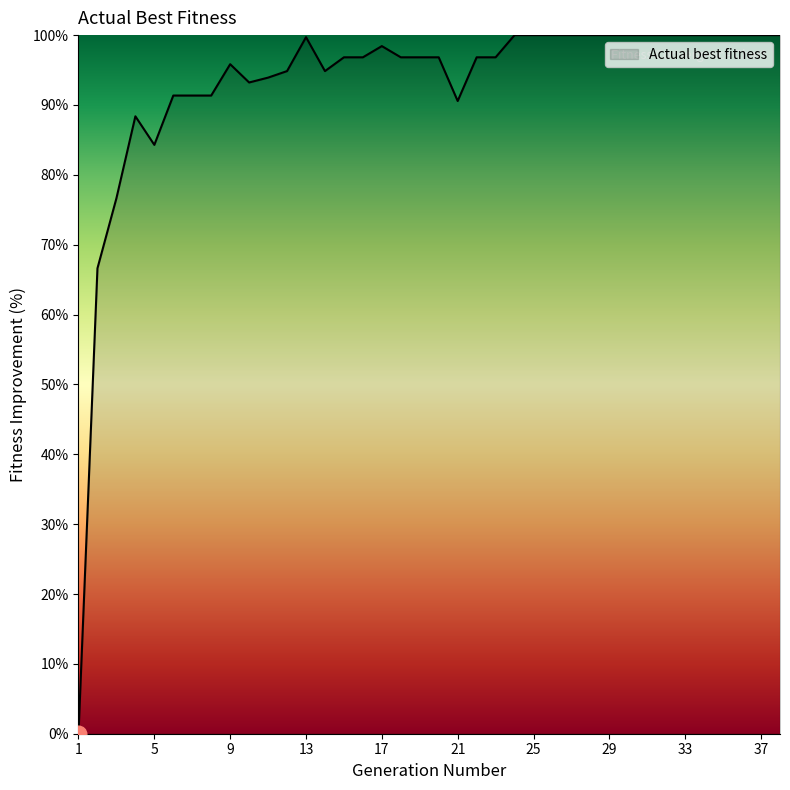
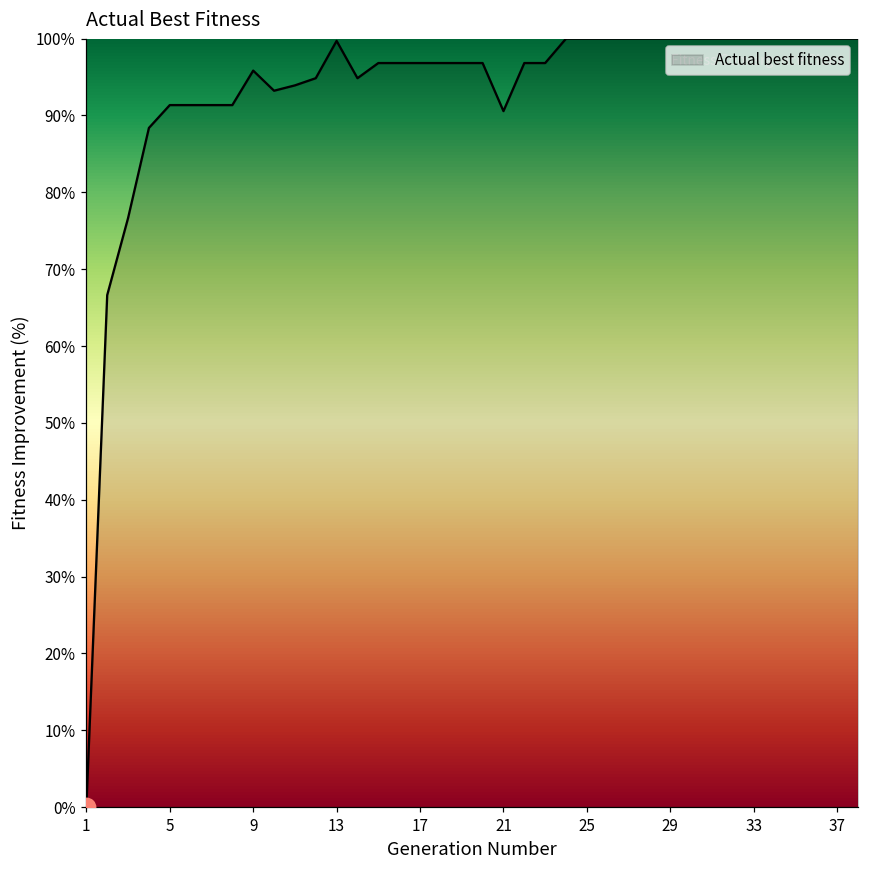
Actual best fitness, 5: 84% -> 91%
Actual best fitness, 17: 98% -> 97%
